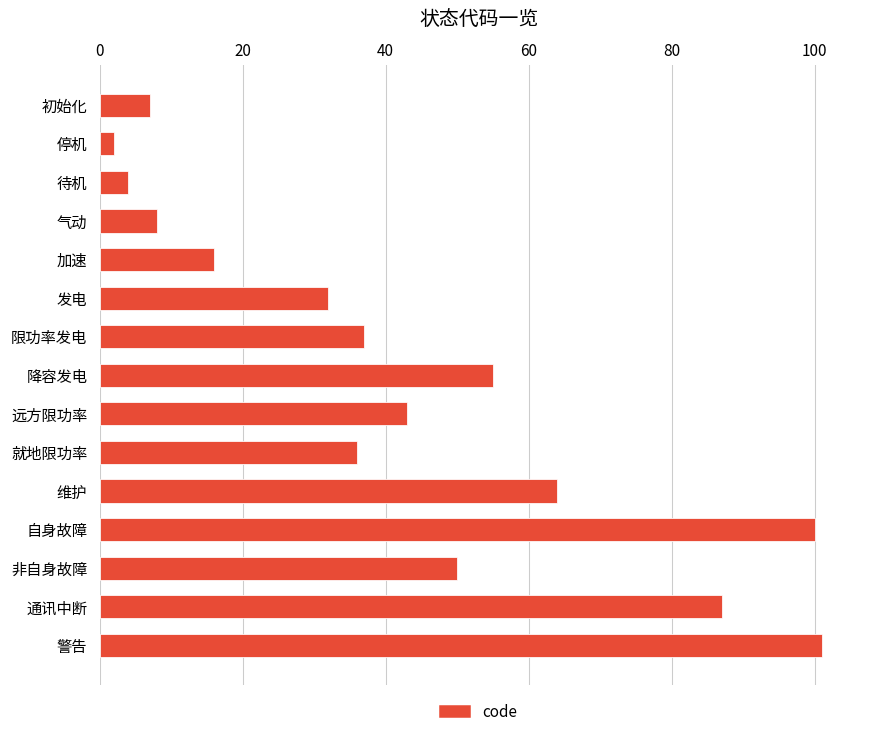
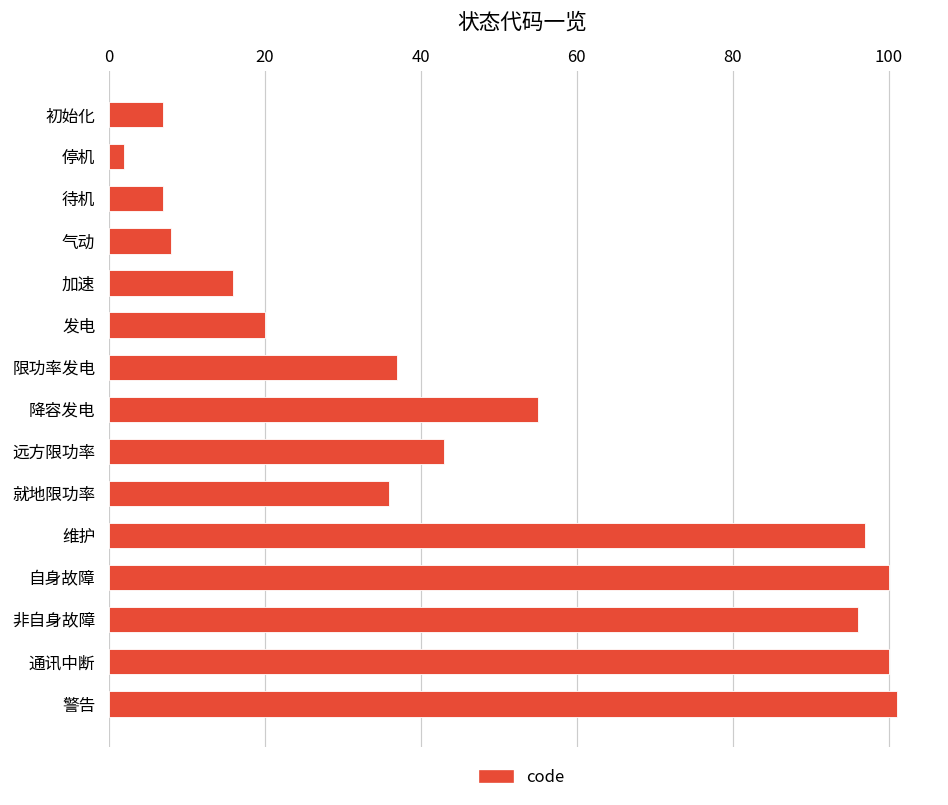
待机: 4 -> 7
发电: 32 -> 20
维护: 64 -> 97
非自身故障: 50 -> 96
通讯中断: 87 -> 100
